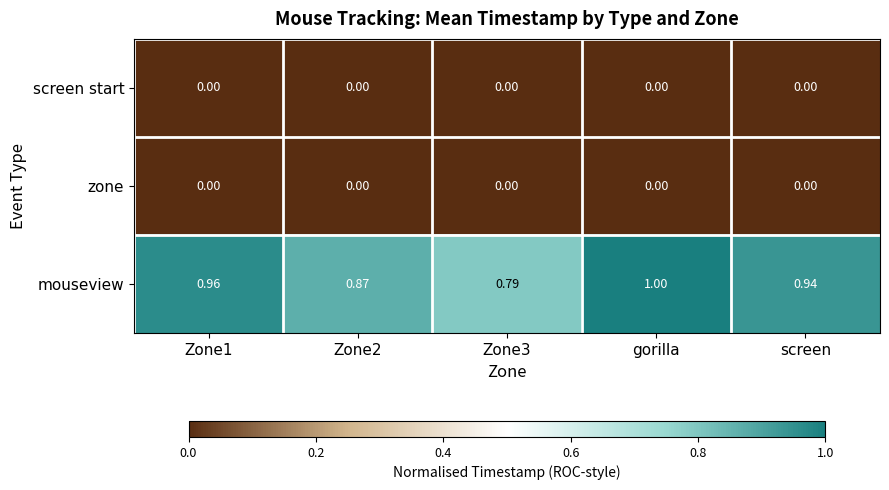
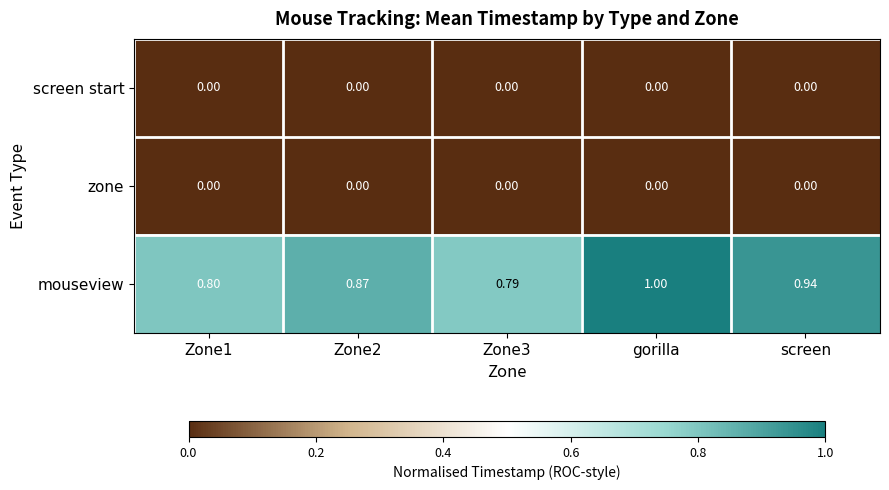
mouseview, Zone1: 0.96 -> 0.80
